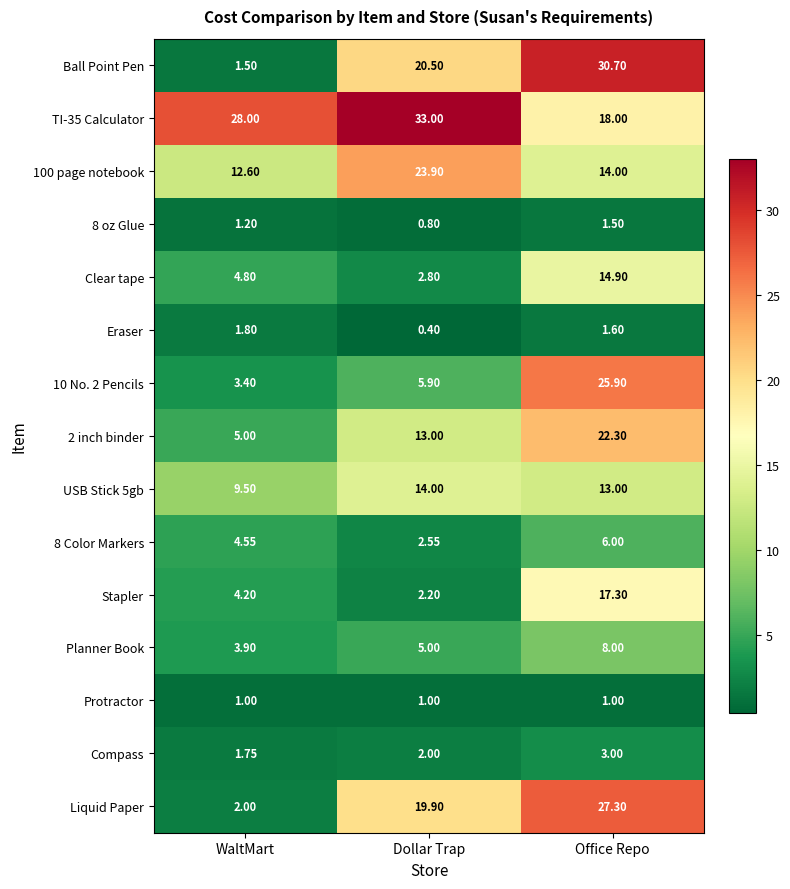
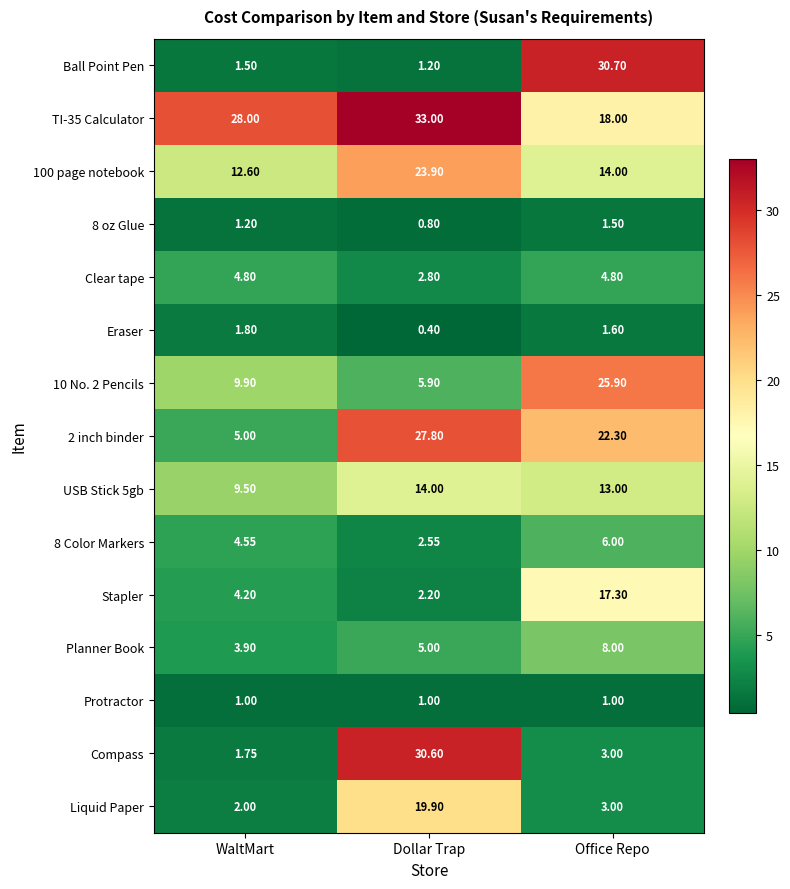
Ball Point Pen, Dollar Trap: 20.50 -> 1.20
Clear tape, Office Repo: 14.90 -> 4.80
10 No. 2 Pencils, WaltMart: 3.40 -> 9.90
2 inch binder, Dollar Trap: 13.00 -> 27.80
Compass, Dollar Trap: 2.00 -> 30.60
Liquid Paper, Office Repo: 27.30 -> 3.00
